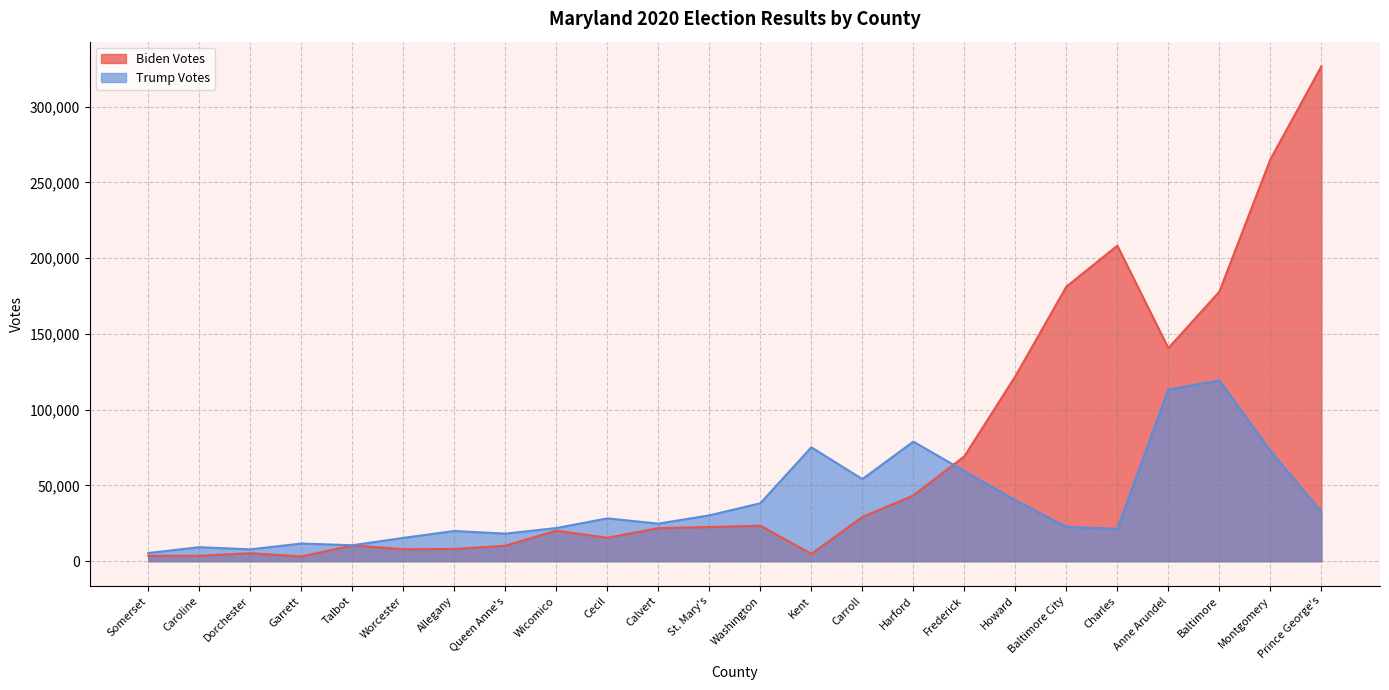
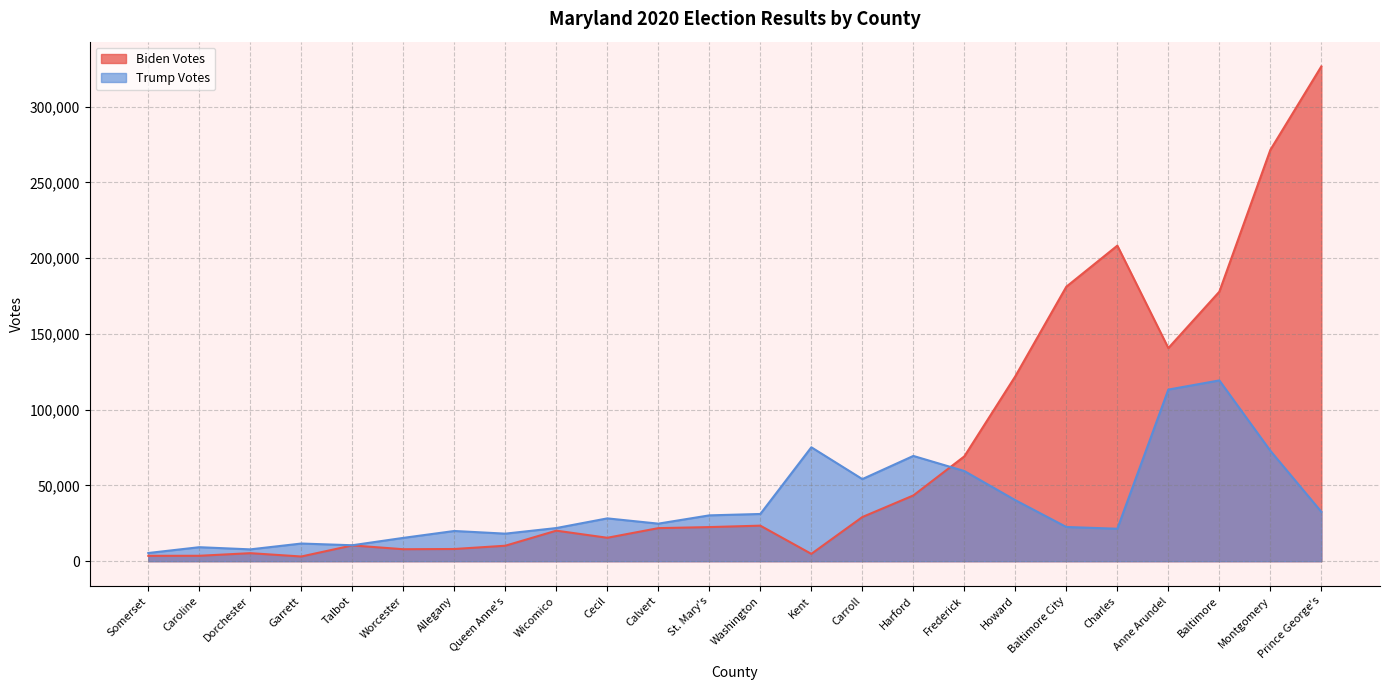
Trump Votes, Washington: 38,000 -> 31,000
Trump Votes, Harford: 79,000 -> 69,000
Biden Votes, Montgomery: 265,000 -> 271,000
